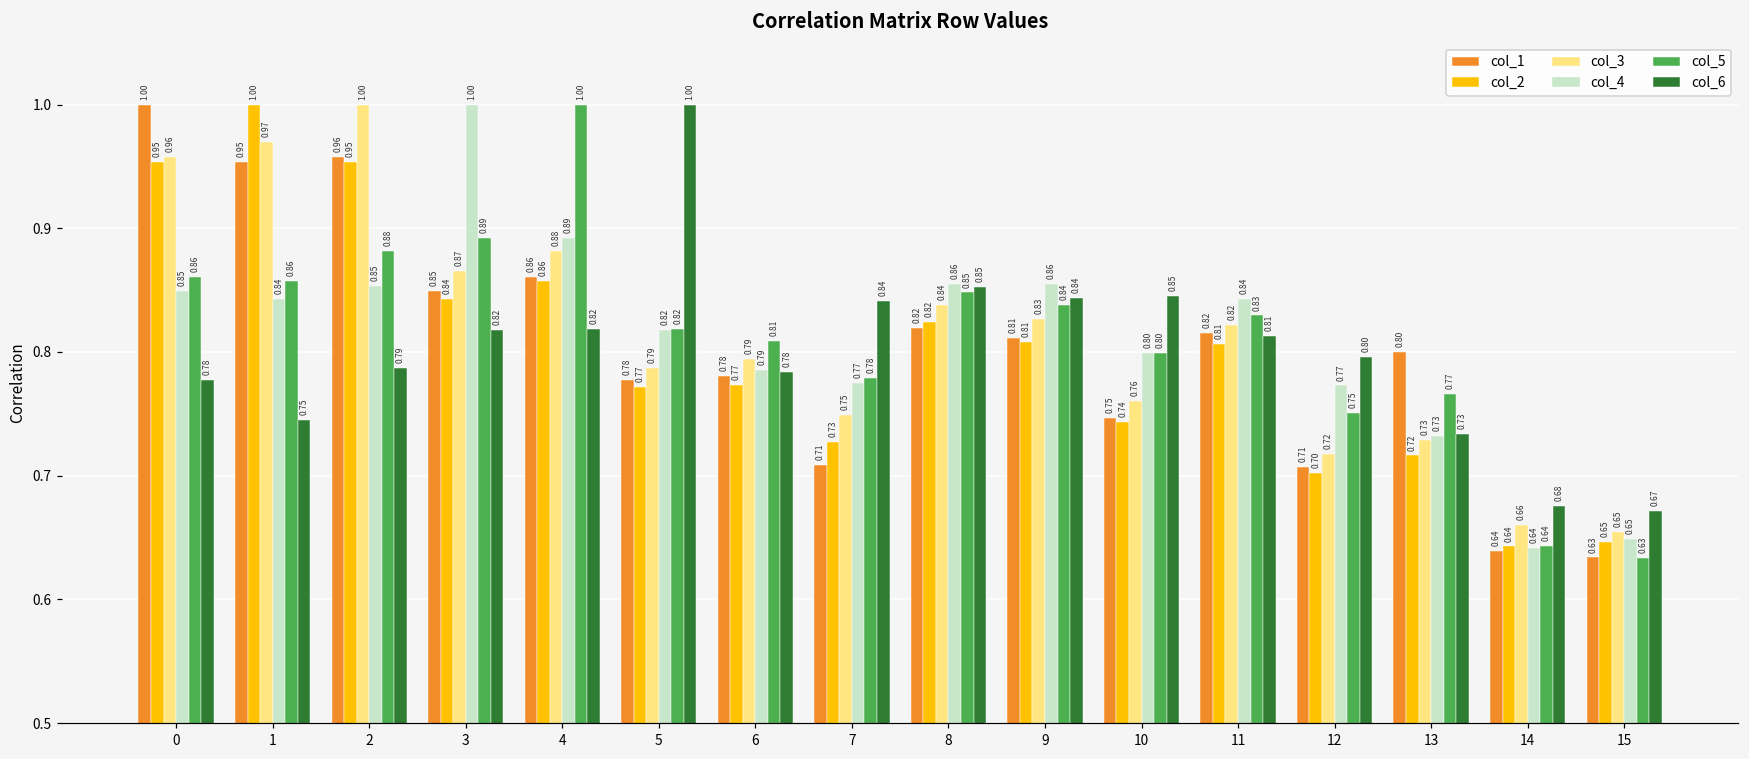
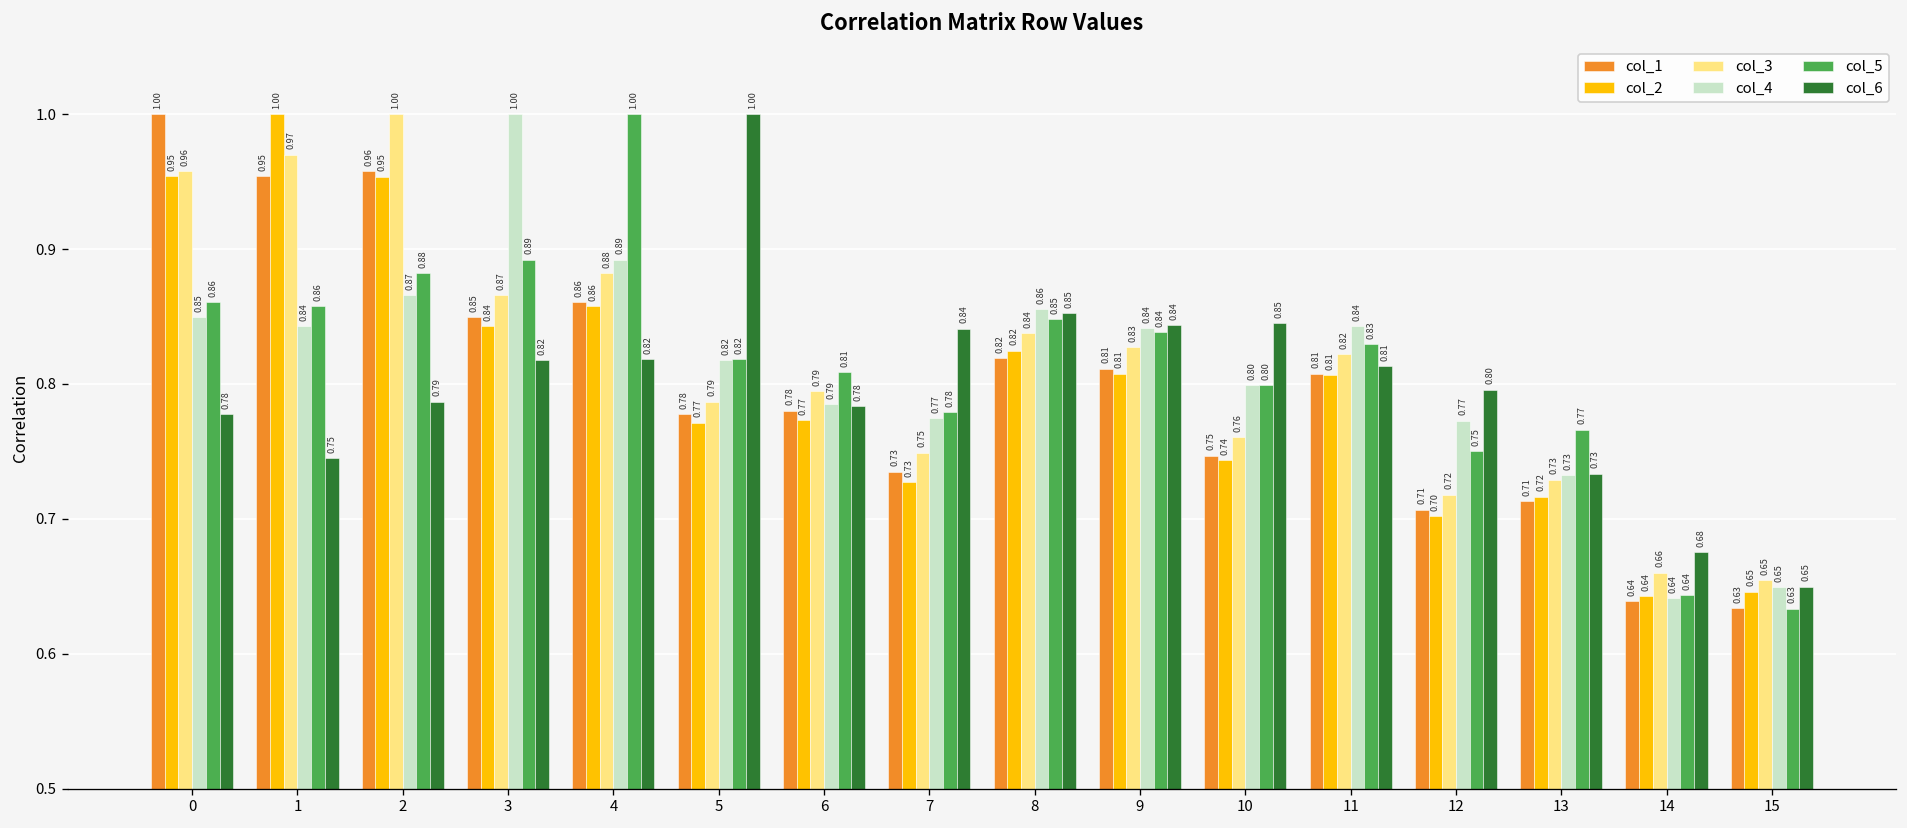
col_4, 2: 0.85 -> 0.87
col_1, 7: 0.71 -> 0.73
col_4, 9: 0.86 -> 0.84
col_1, 11: 0.82 -> 0.81
col_1, 13: 0.80 -> 0.71
col_6, 15: 0.67 -> 0.65
